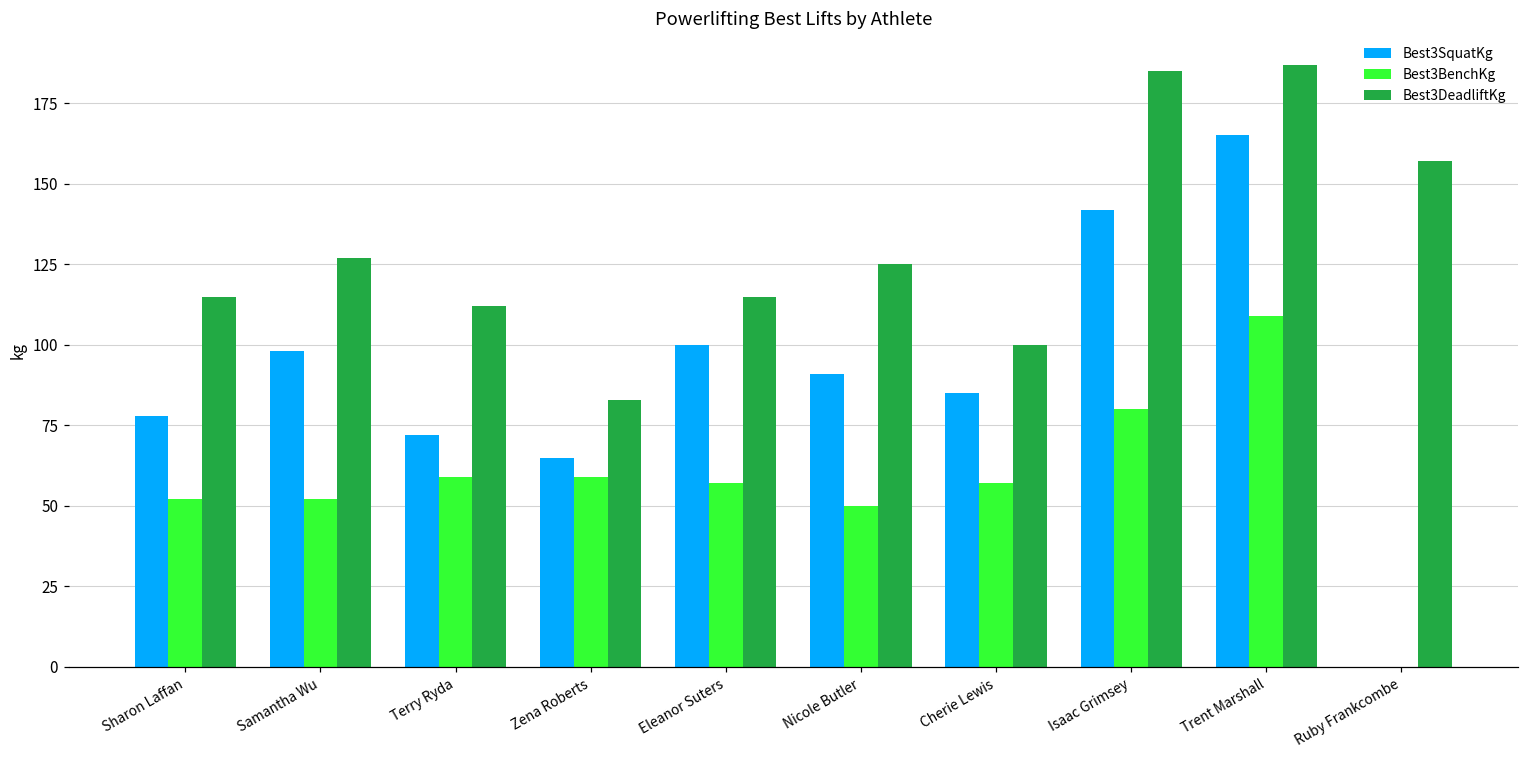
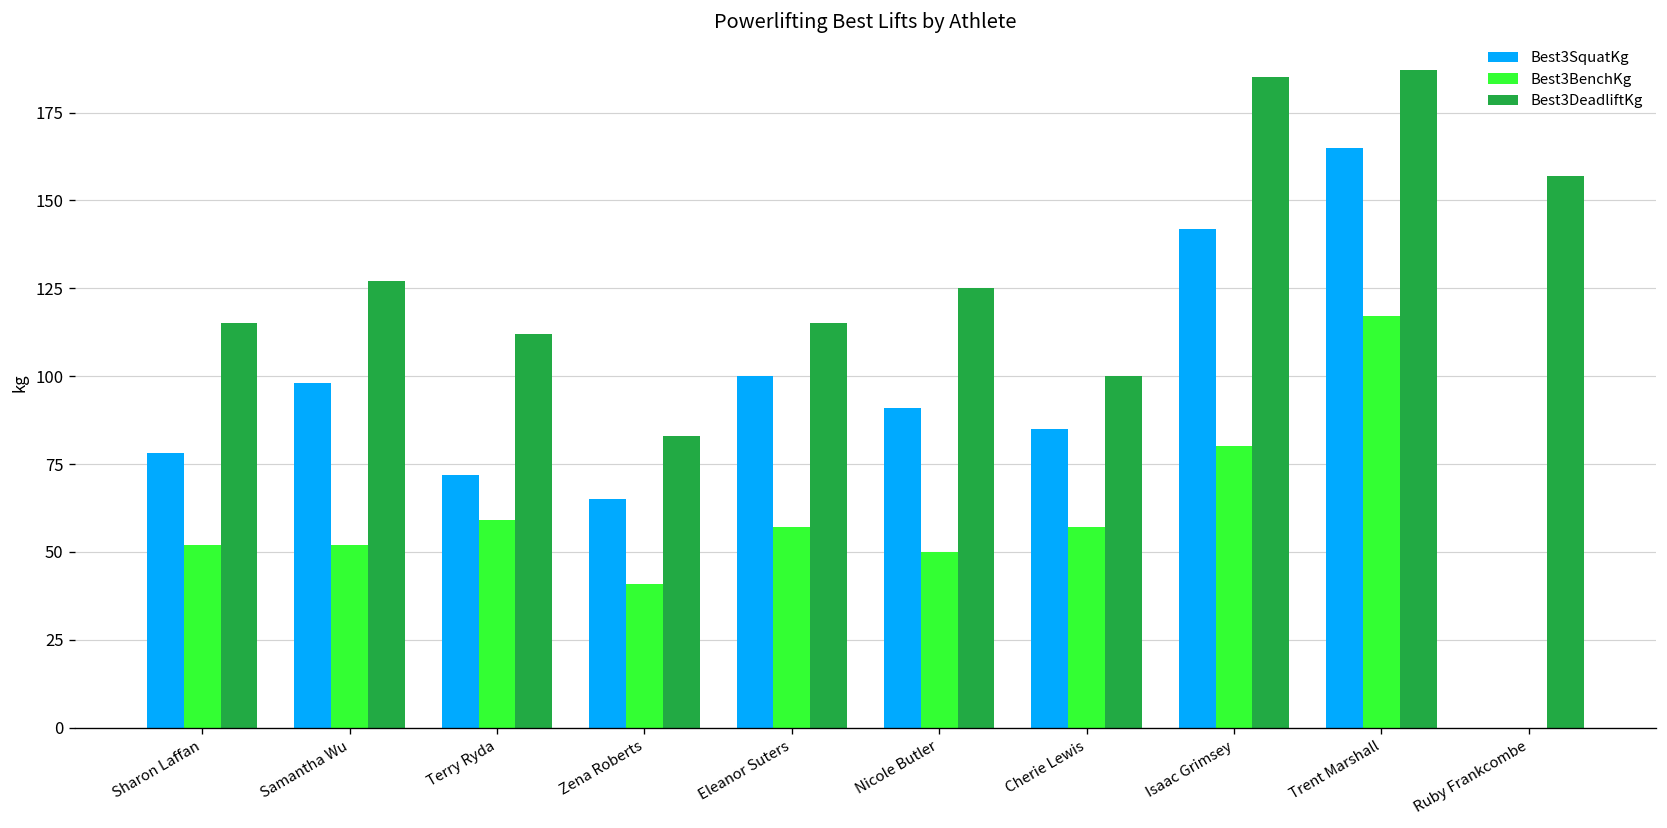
Best3BenchKg, Zena Roberts: 59 -> 41
Best3BenchKg, Trent Marshall: 109 -> 117
